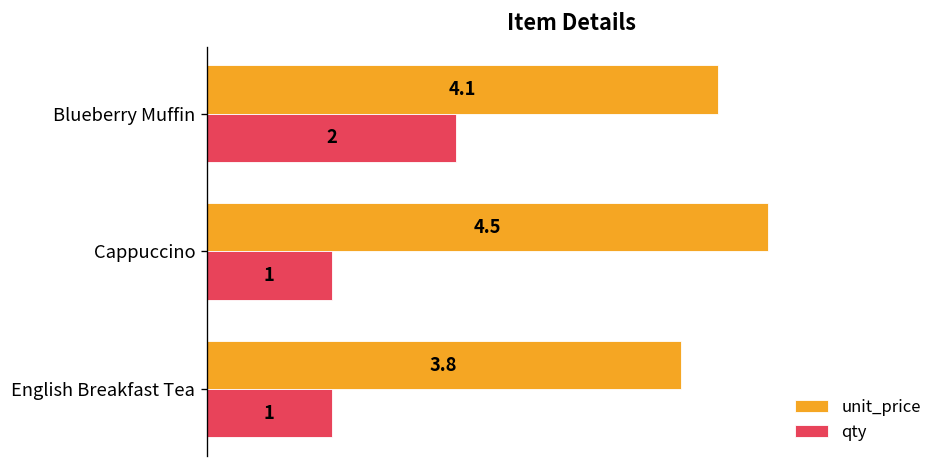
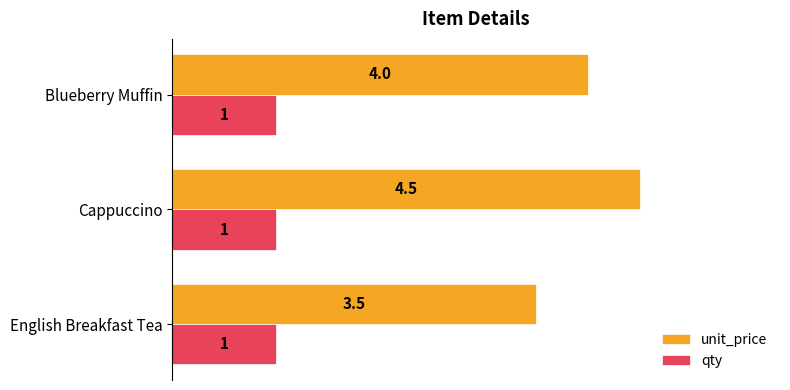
unit_price, Blueberry Muffin: 4.1 -> 4.0
qty, Blueberry Muffin: 2 -> 1
unit_price, English Breakfast Tea: 3.8 -> 3.5
